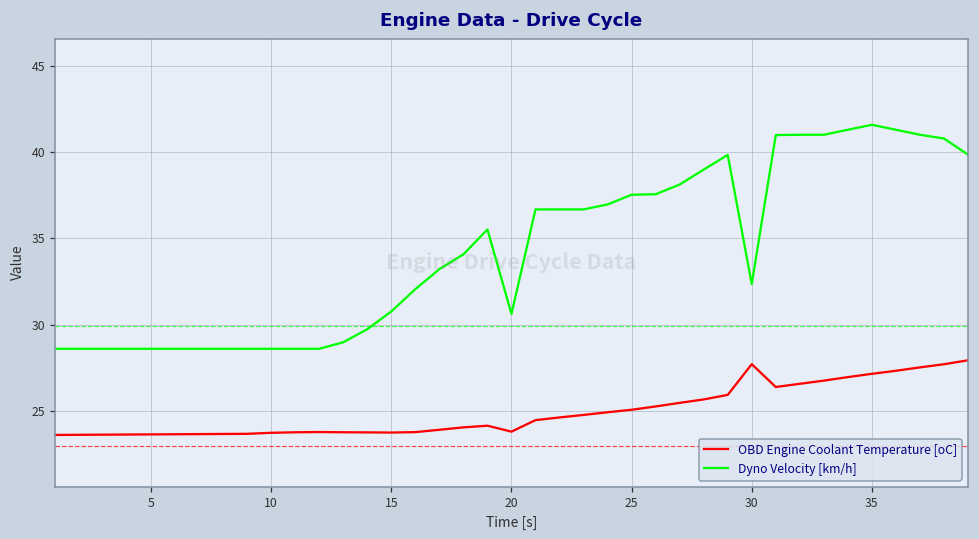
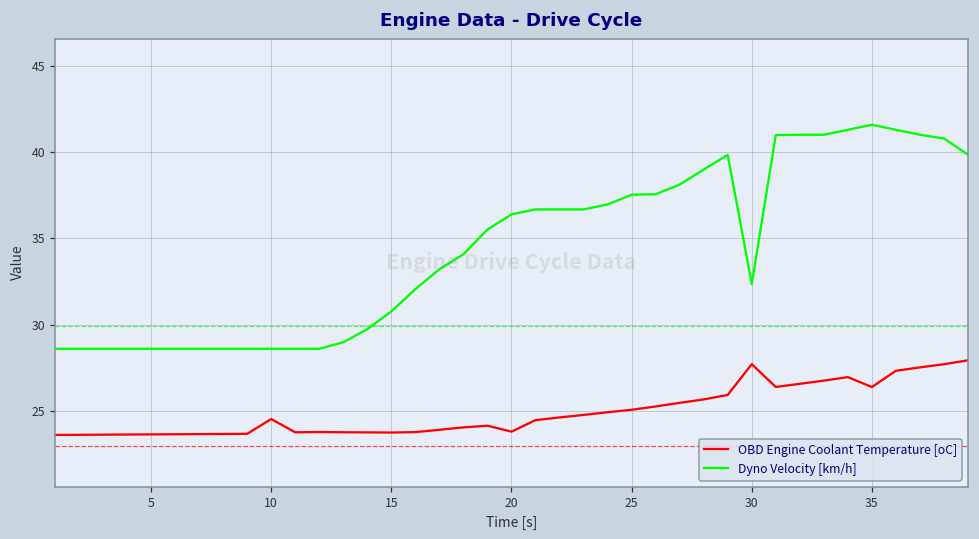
OBD Engine Coolant Temperature [oC], 10: 23.7 -> 24.5
Dyno Velocity [km/h], 20: 30.6 -> 36.4
OBD Engine Coolant Temperature [oC], 35: 27.1 -> 26.4
